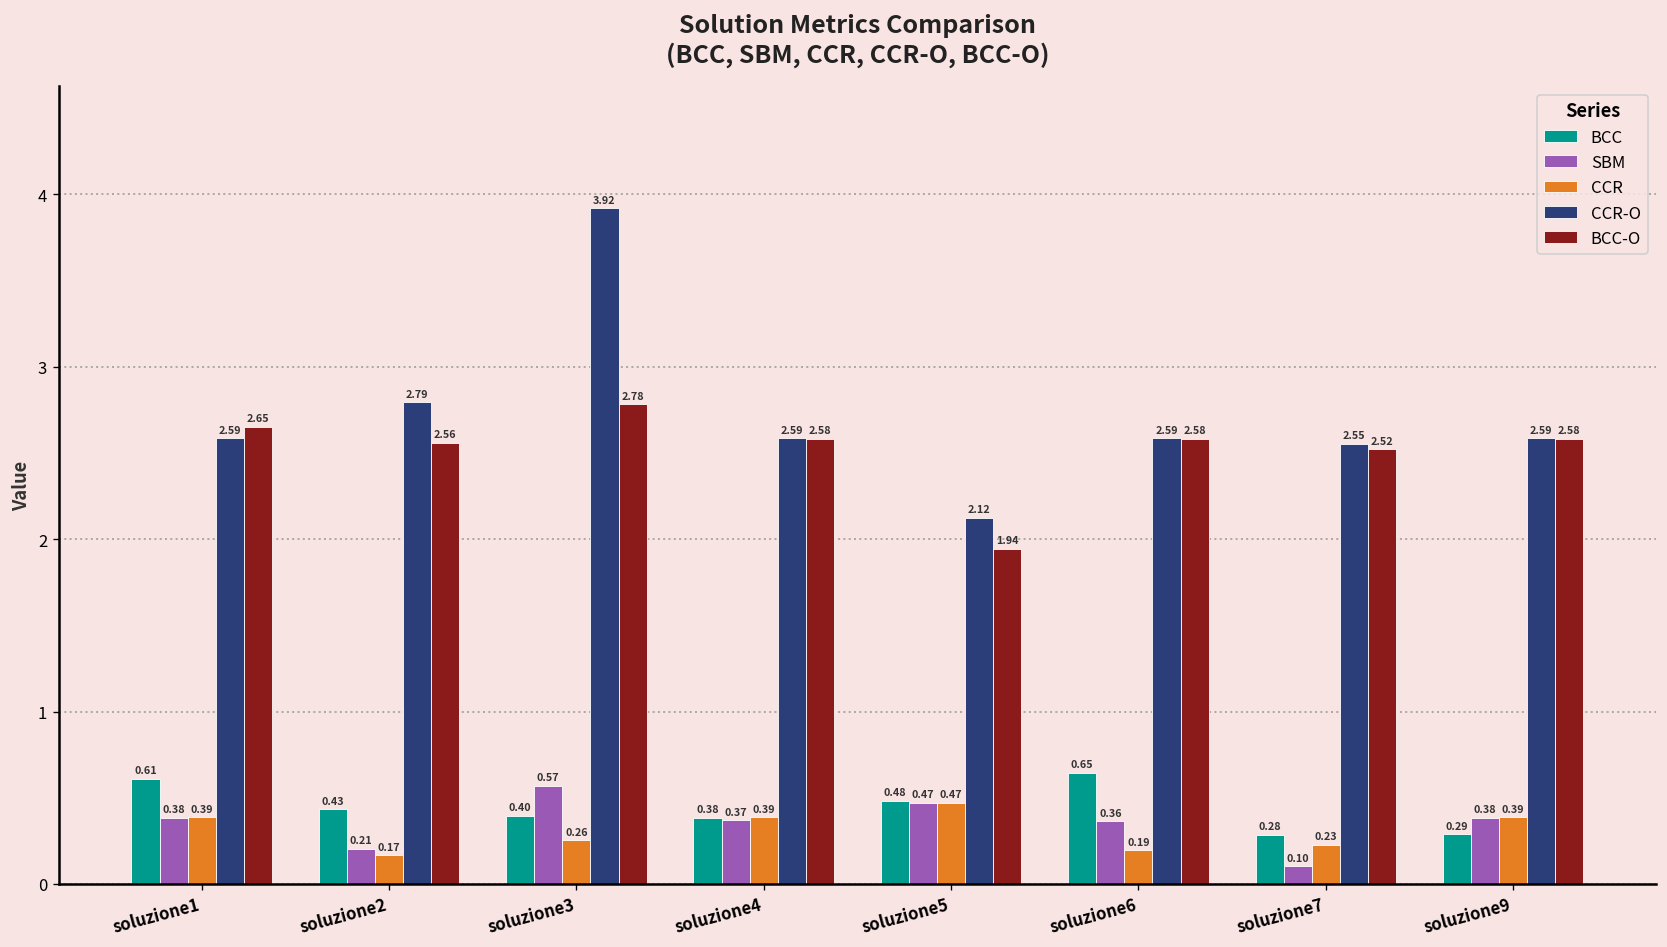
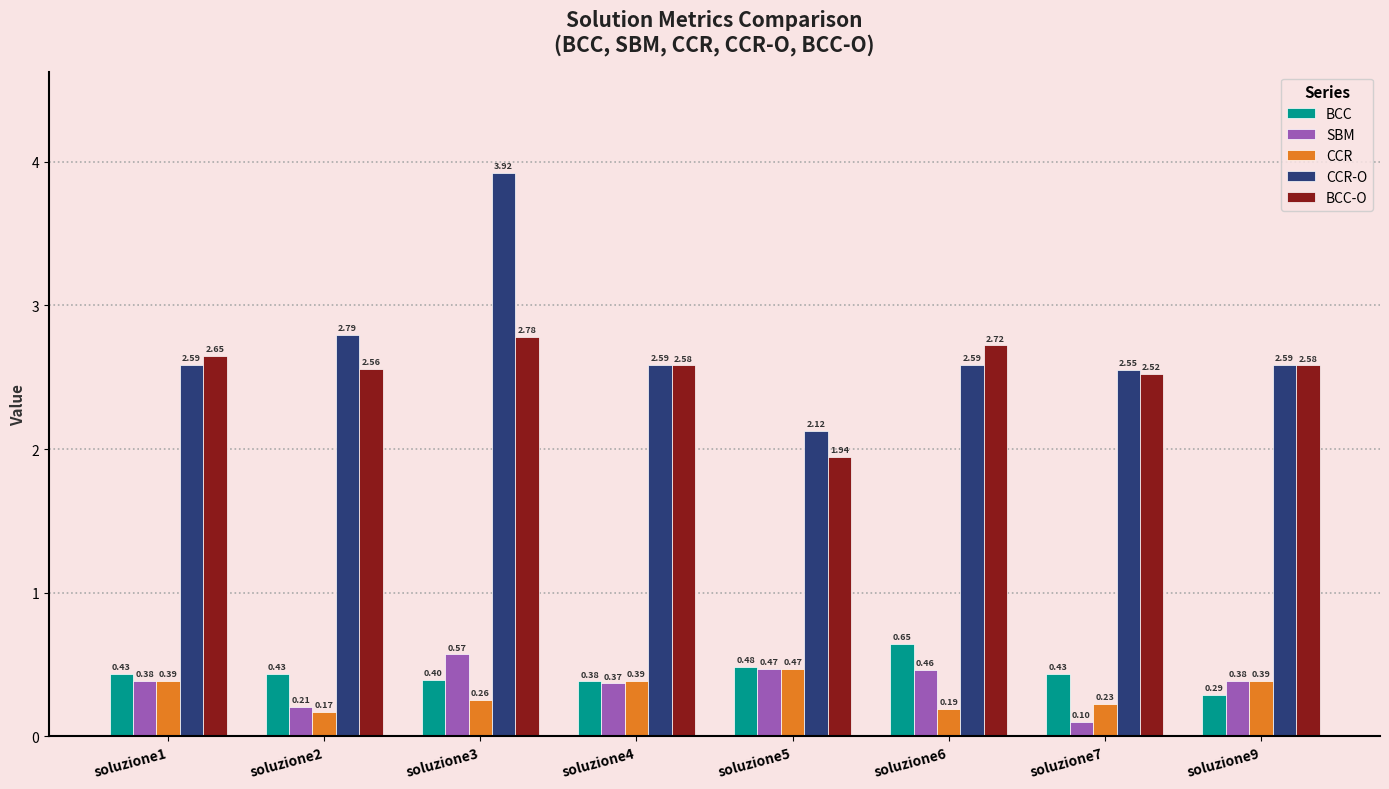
BCC, soluzione1: 0.61 -> 0.43
SBM, soluzione6: 0.36 -> 0.46
BCC-O, soluzione6: 2.58 -> 2.72
BCC, soluzione7: 0.28 -> 0.43
